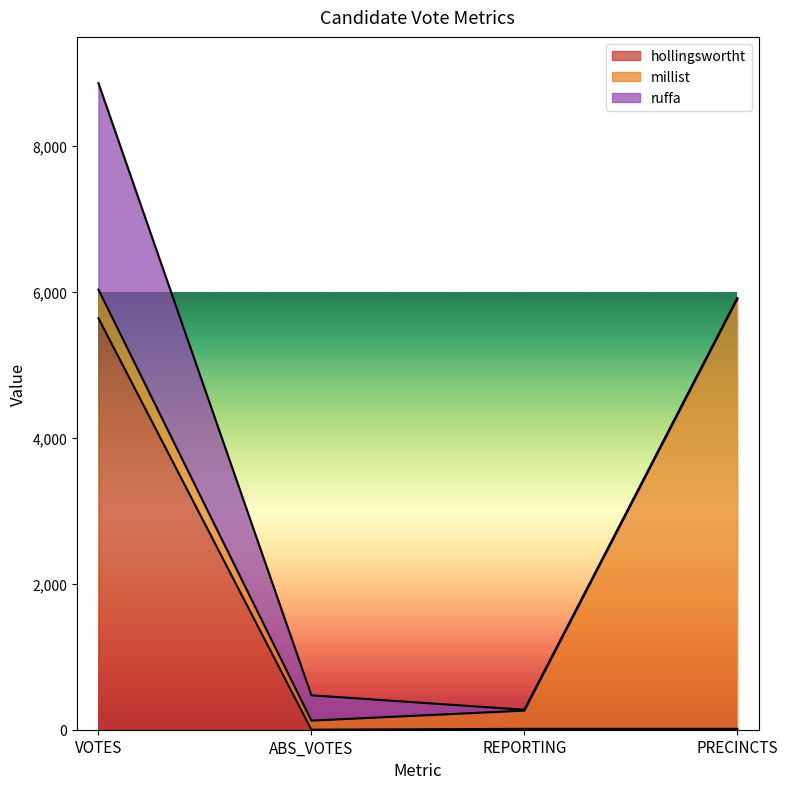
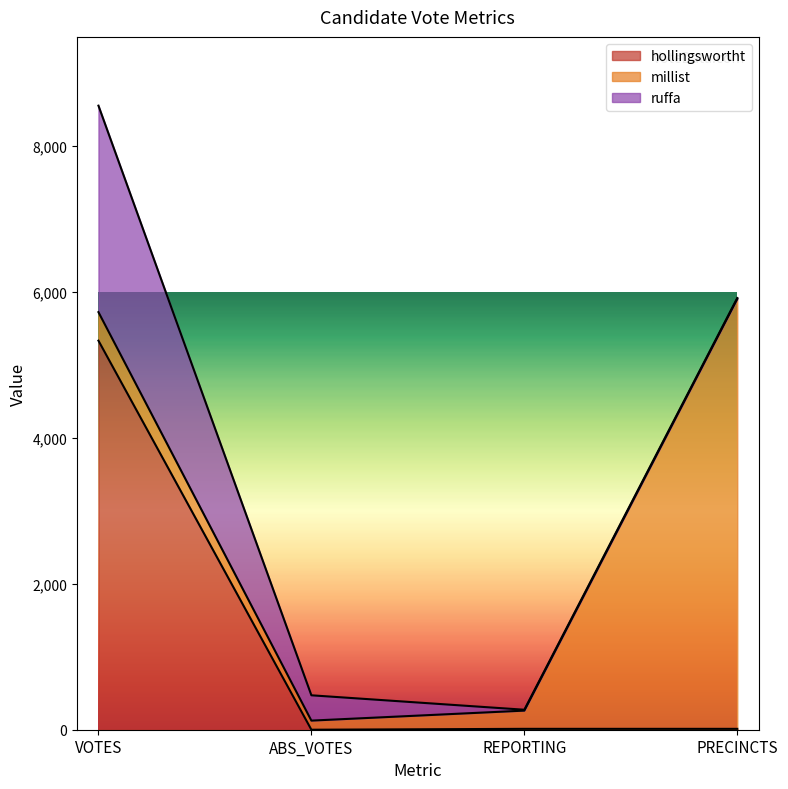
hollingswortht, VOTES: 5,600 -> 5,300
